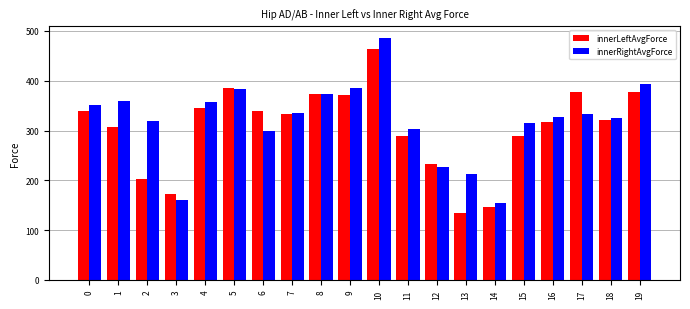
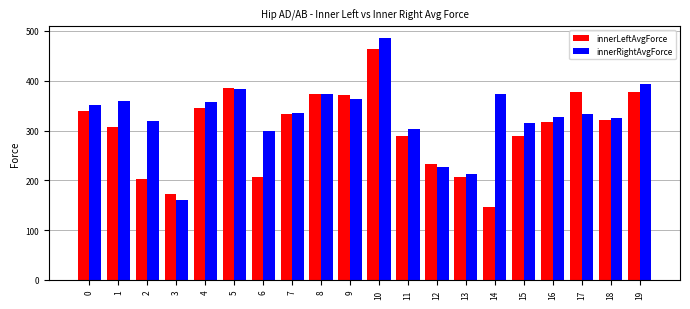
innerLeftAvgForce, 6: 340 -> 210
innerRightAvgForce, 9: 390 -> 360
innerLeftAvgForce, 13: 130 -> 210
innerRightAvgForce, 14: 150 -> 370
